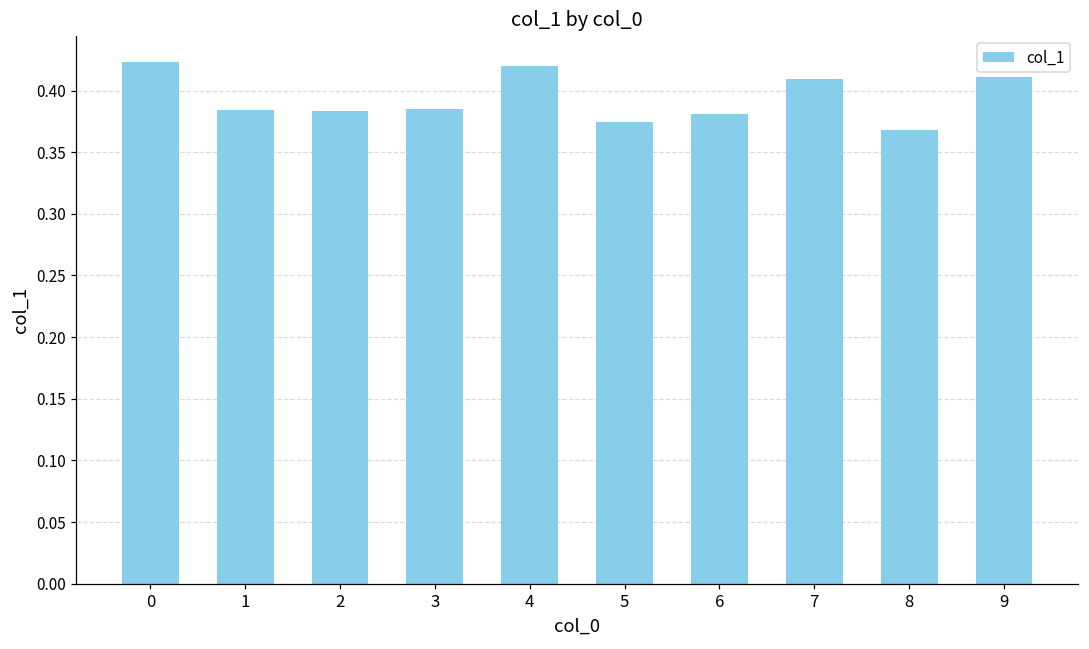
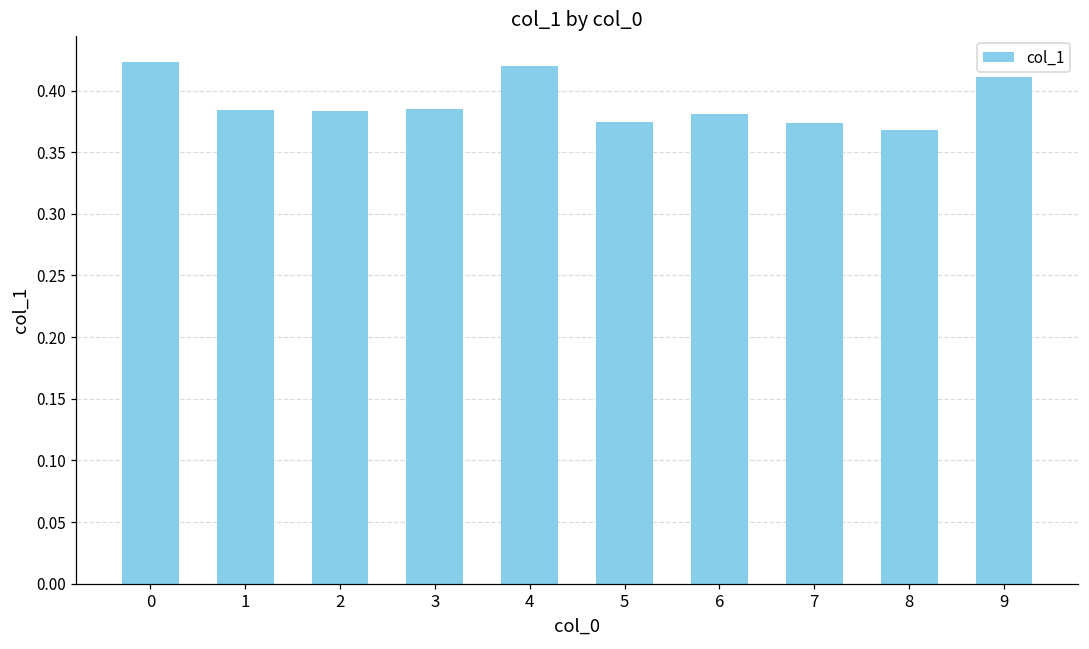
7: 0.409 -> 0.374
